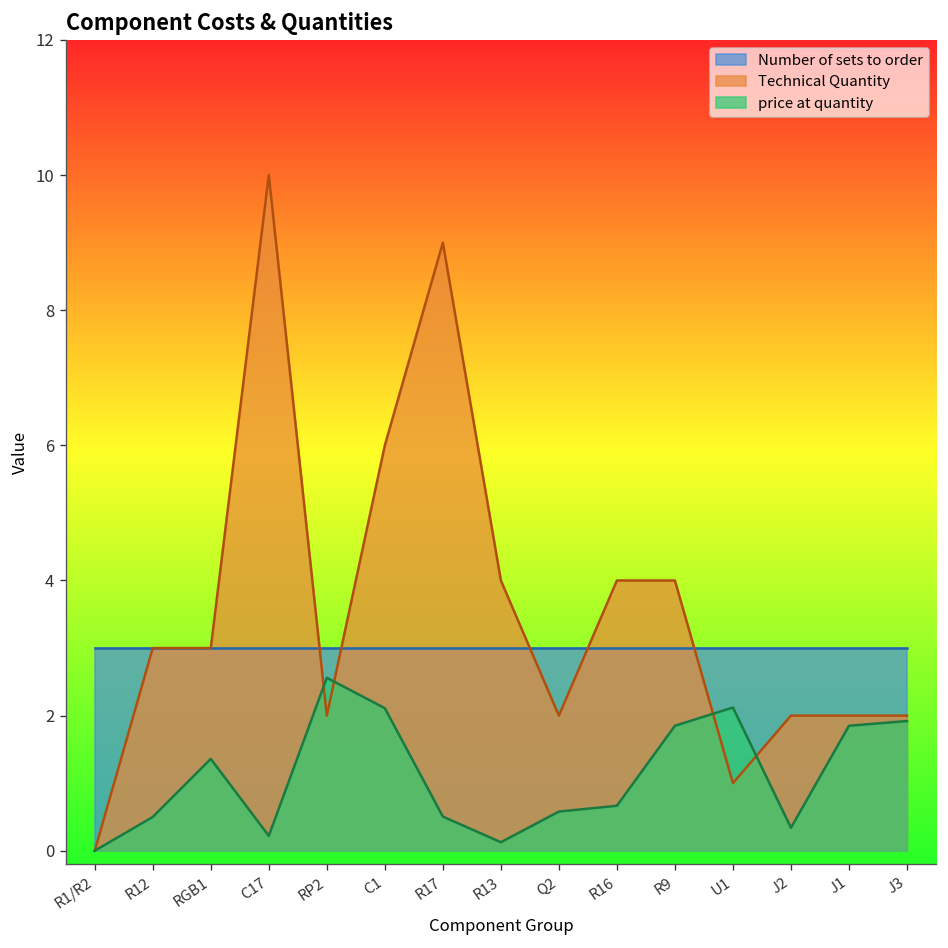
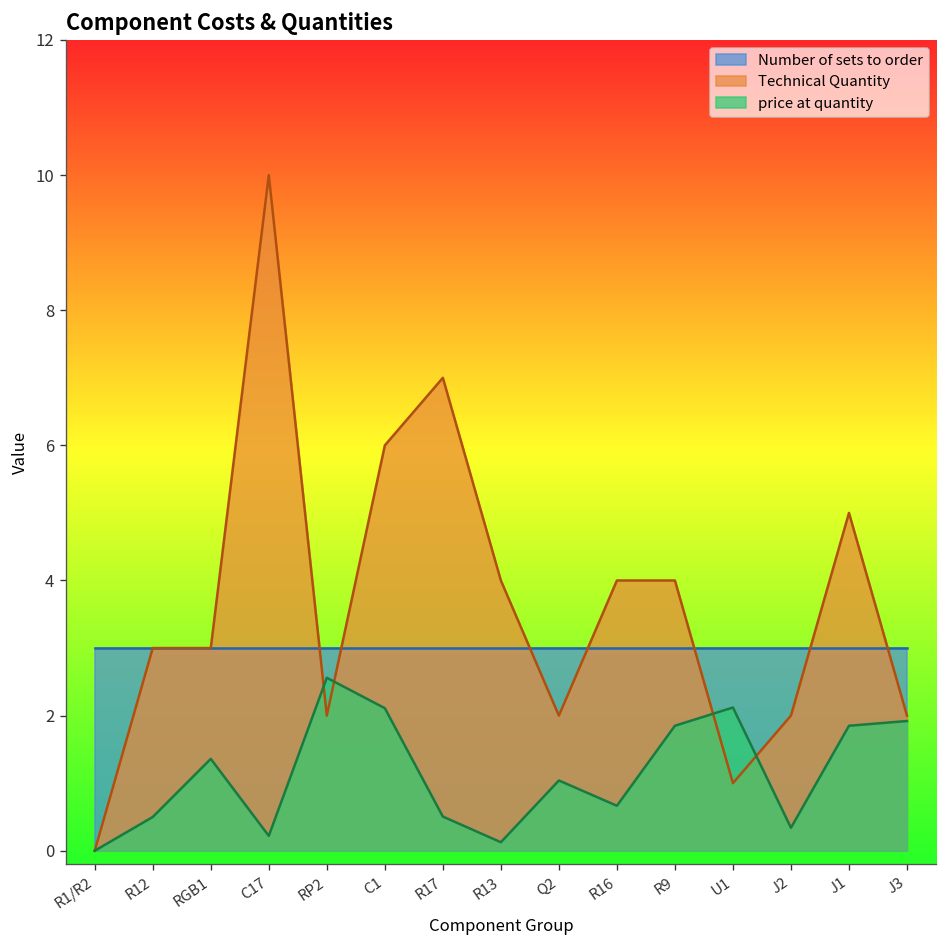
Technical Quantity, R17: 9 -> 7
price at quantity, Q2: 0.6 -> 1.0
Technical Quantity, J1: 2 -> 5
